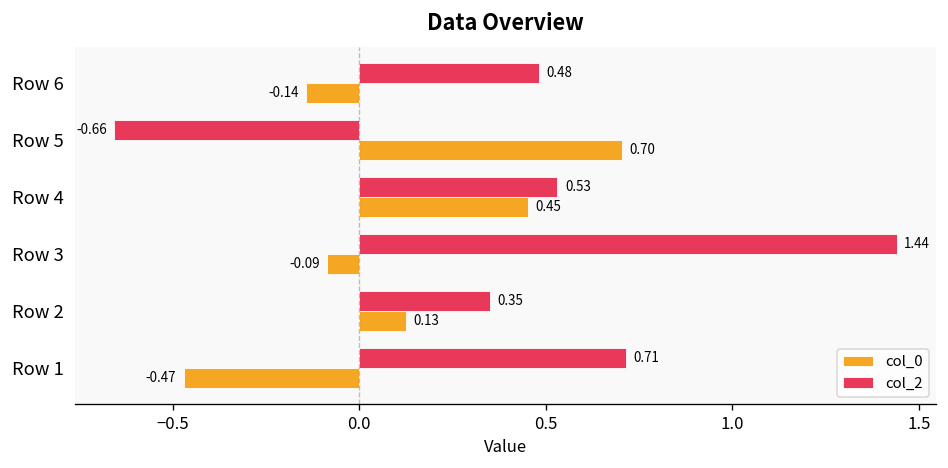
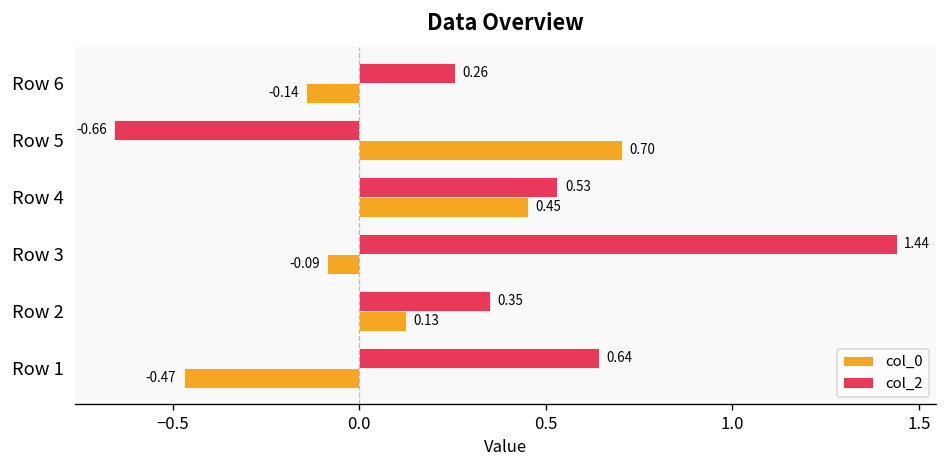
col_2, Row 6: 0.48 -> 0.26
col_2, Row 1: 0.71 -> 0.64
